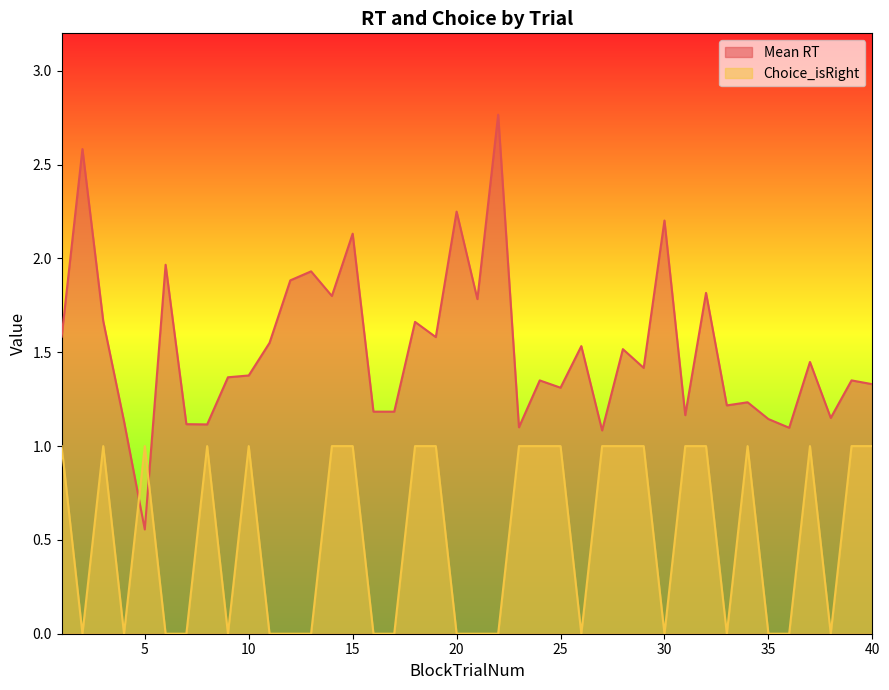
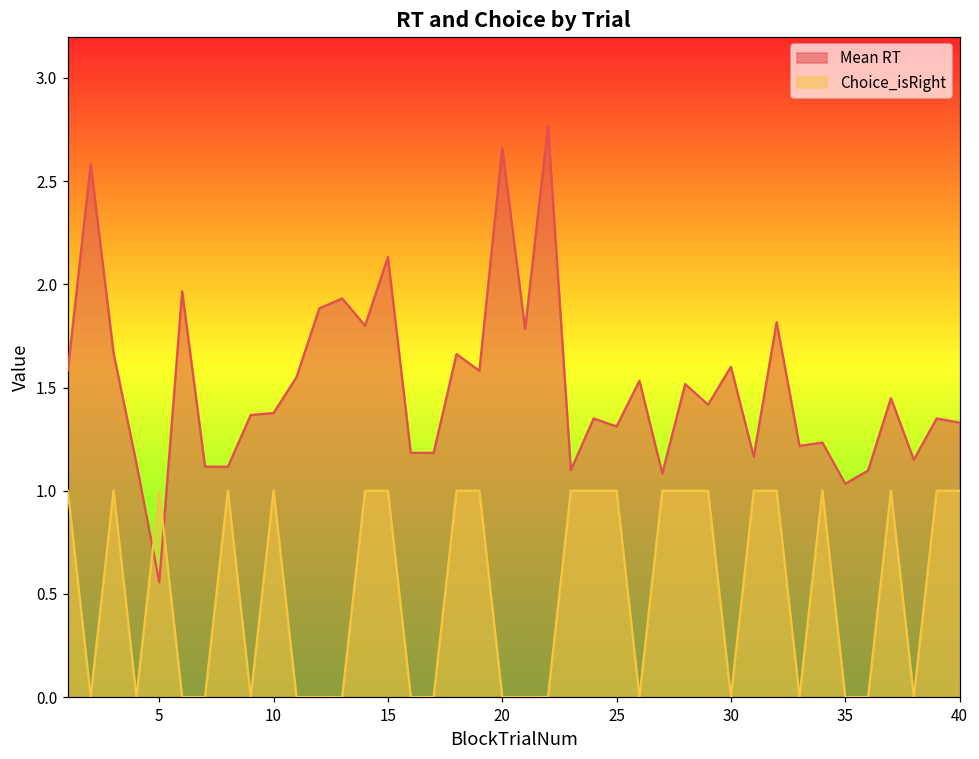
Mean RT, 20: 2.25 -> 2.66
Mean RT, 30: 2.20 -> 1.60
Mean RT, 35: 1.14 -> 1.03
